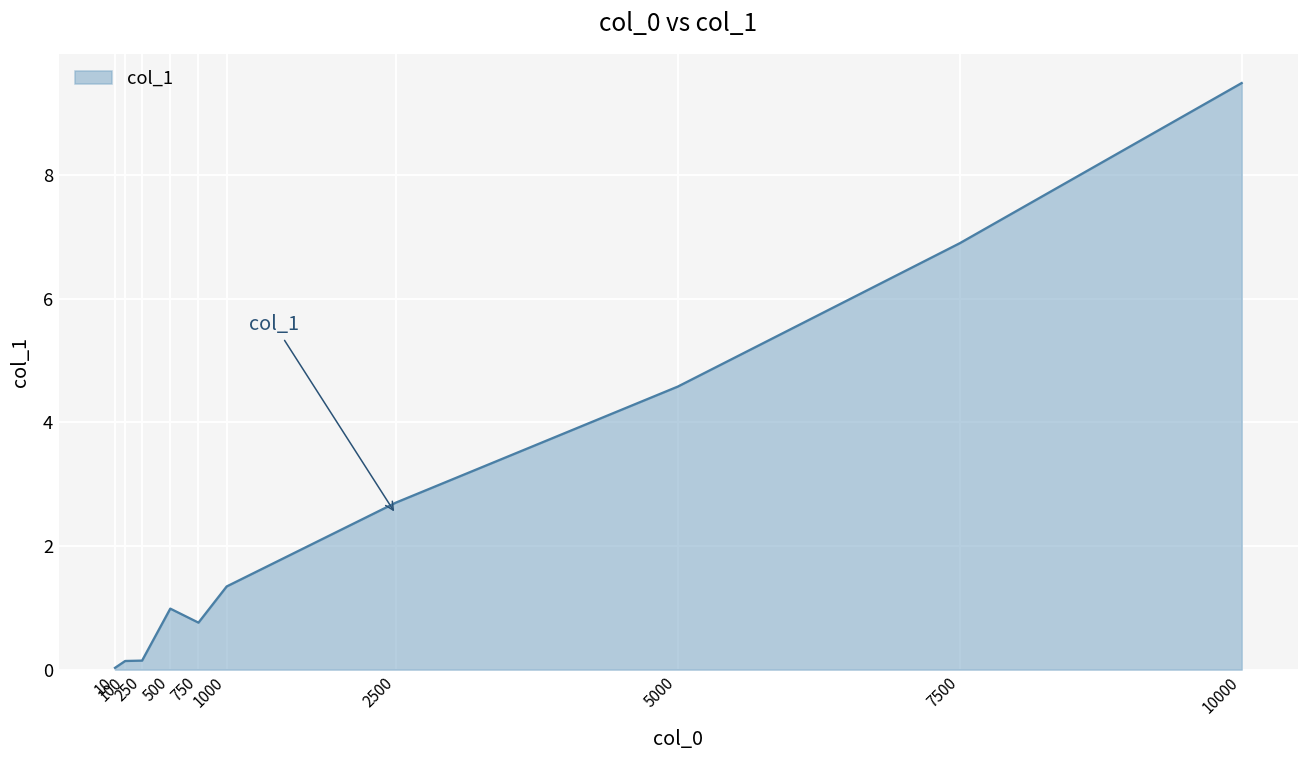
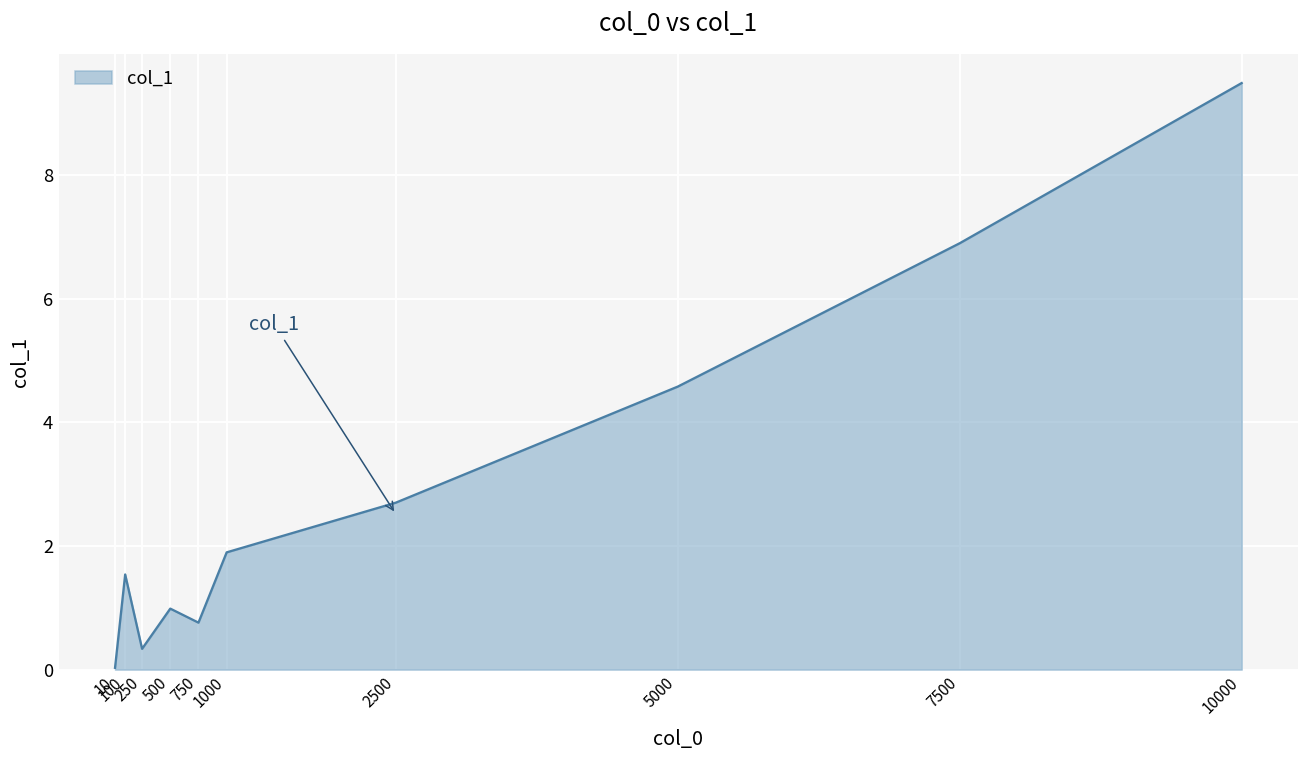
100: 0.1 -> 1.5
250: 0.1 -> 0.3
1000: 1.3 -> 1.9
